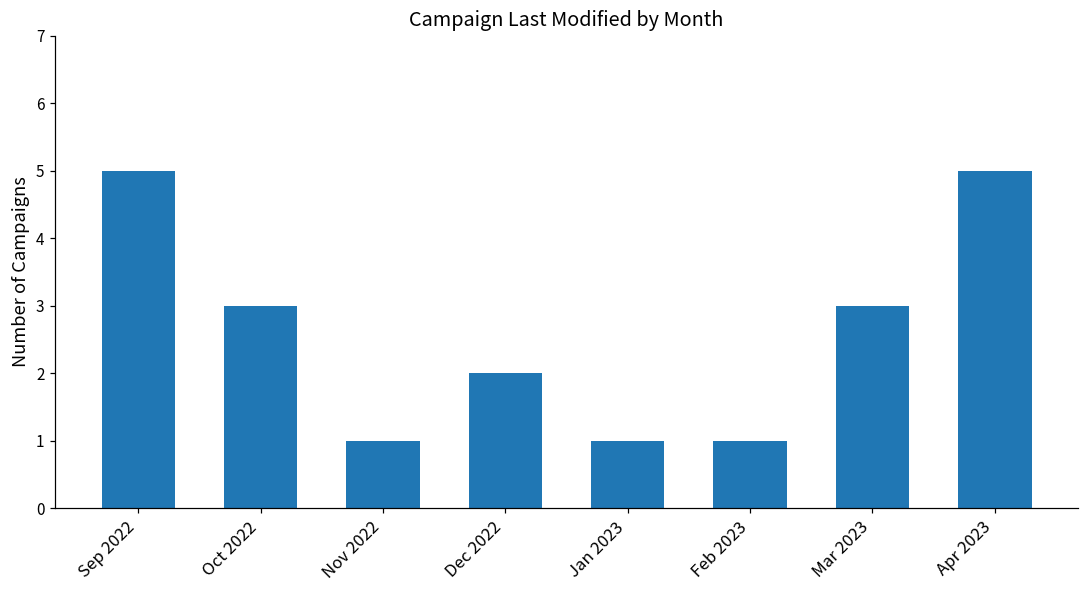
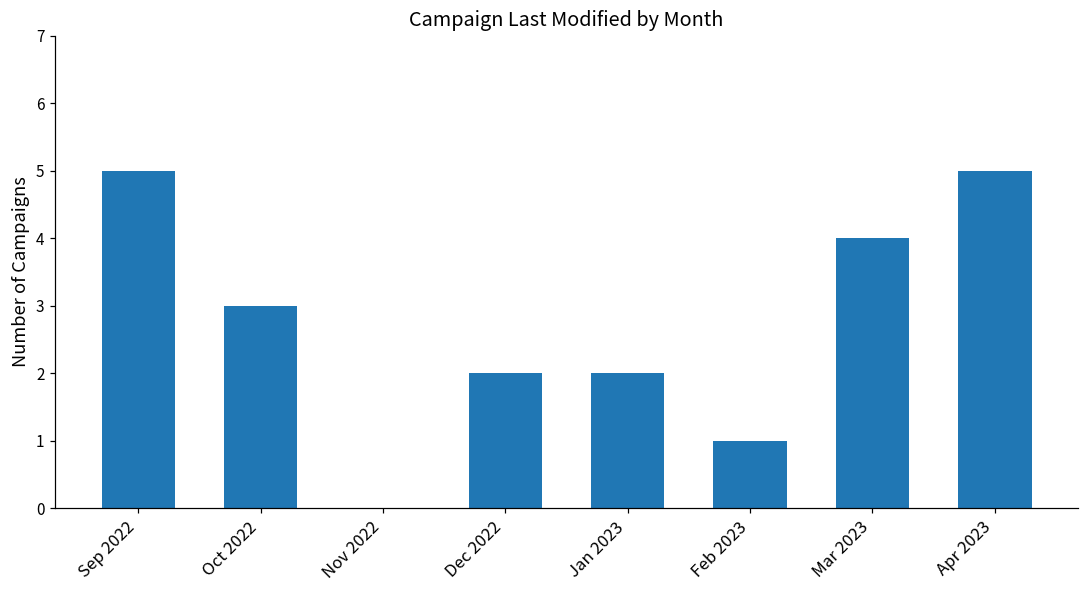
Nov 2022: 1 -> 0
Jan 2023: 1 -> 2
Mar 2023: 3 -> 4
